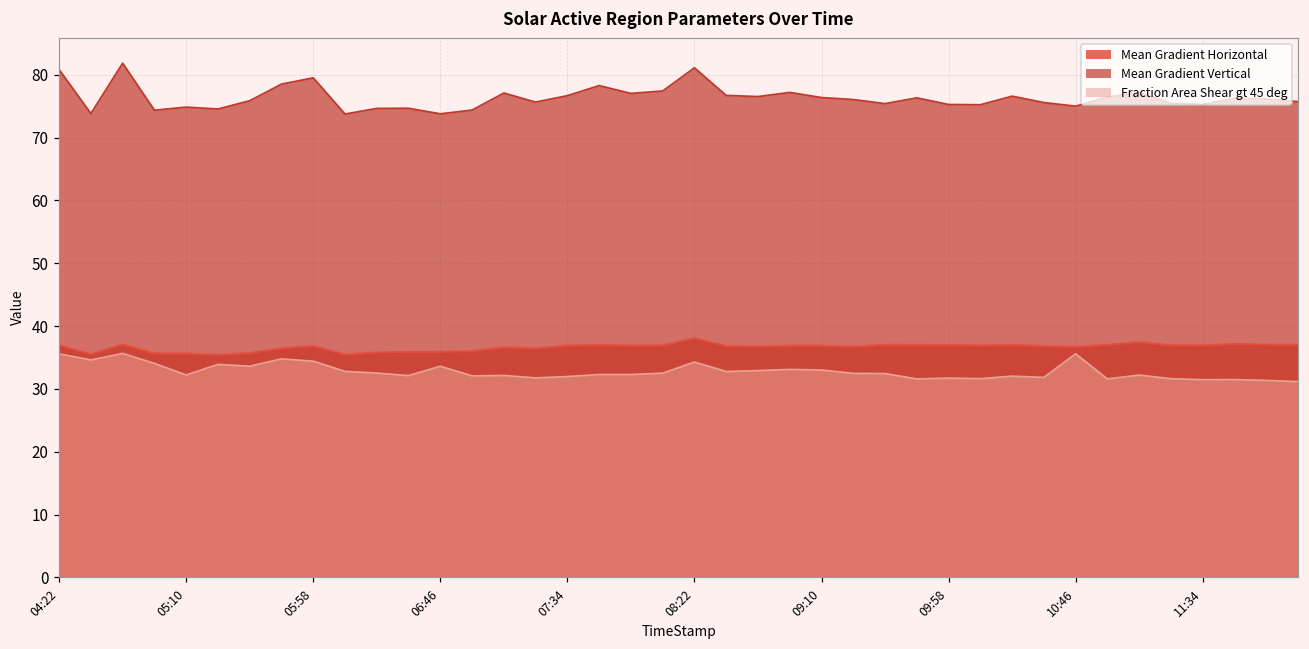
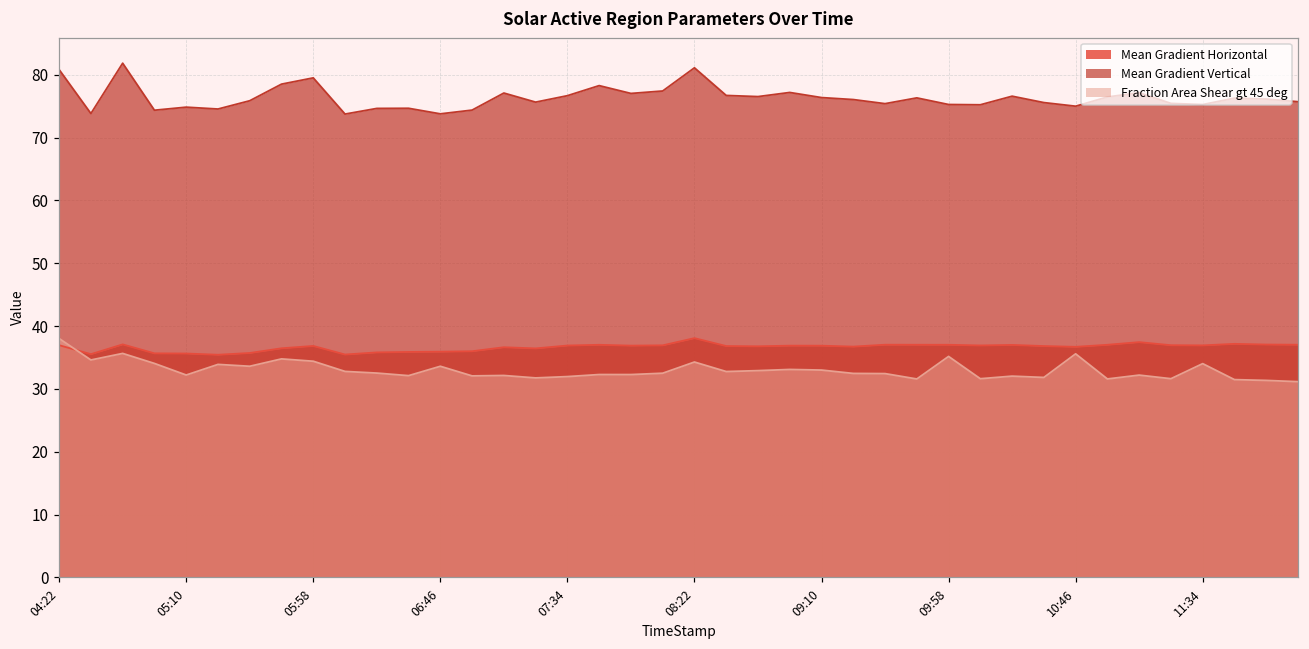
Fraction Area Shear gt 45 deg, 04:22: 36 -> 38
Fraction Area Shear gt 45 deg, 09:58: 32 -> 35
Fraction Area Shear gt 45 deg, 11:34: 31 -> 34
